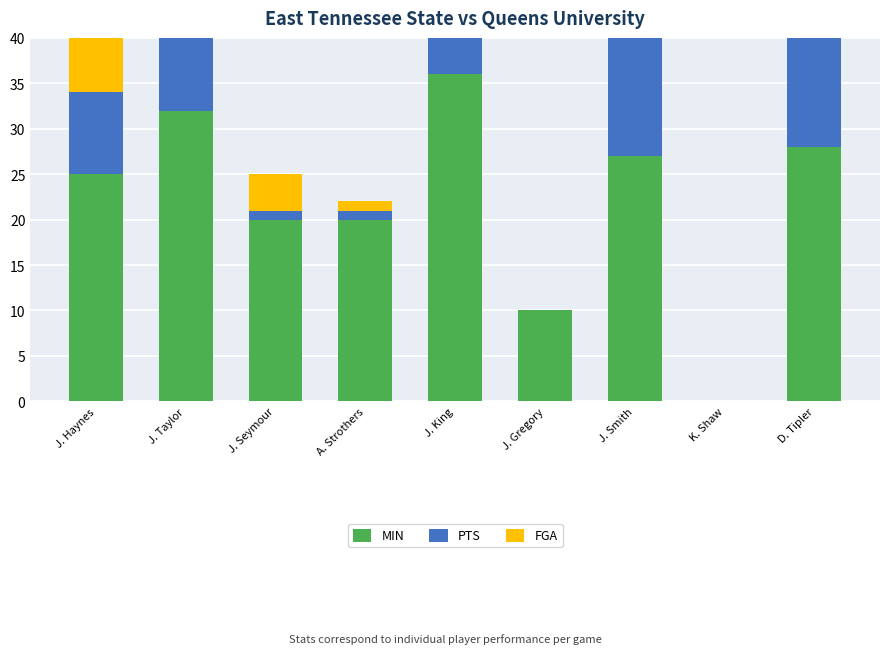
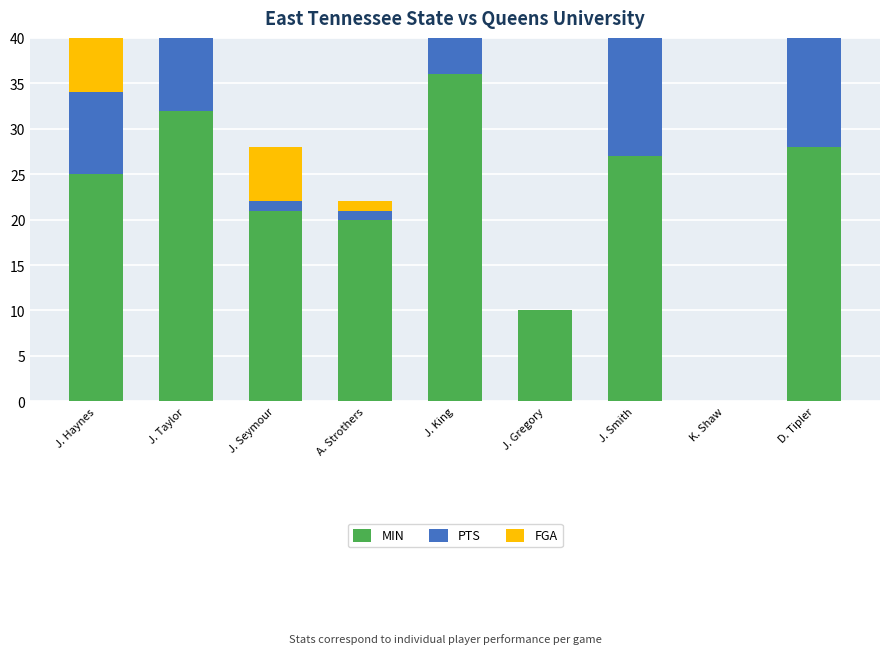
MIN, J. Seymour: 20 -> 21
FGA, J. Seymour: 4 -> 6
